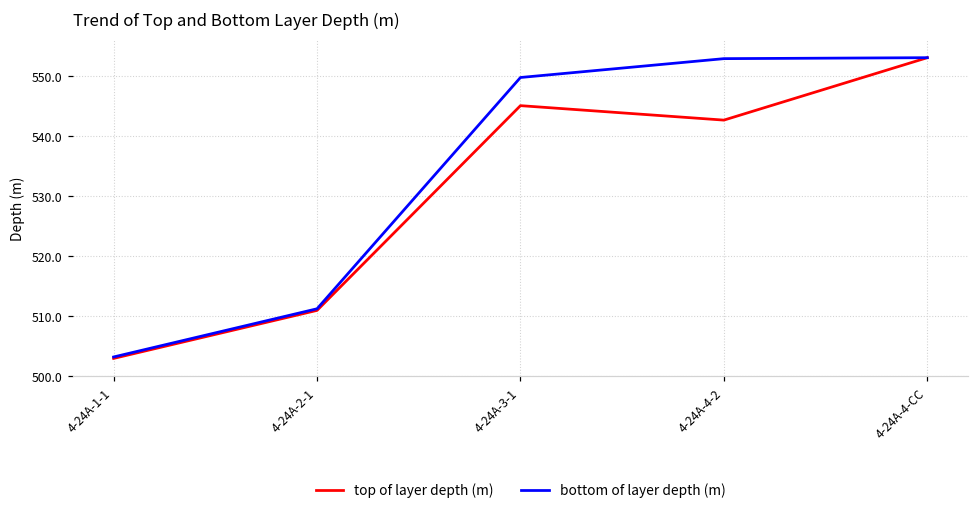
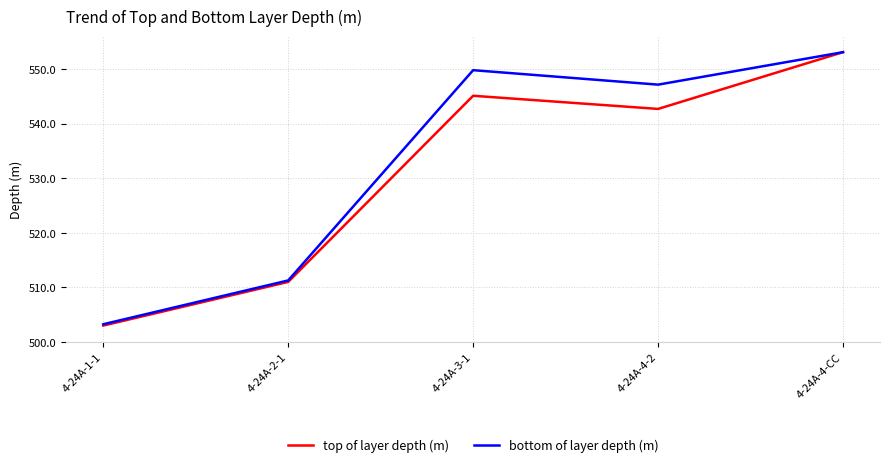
bottom of layer depth (m), 4-24A-4-2: 553 -> 547
